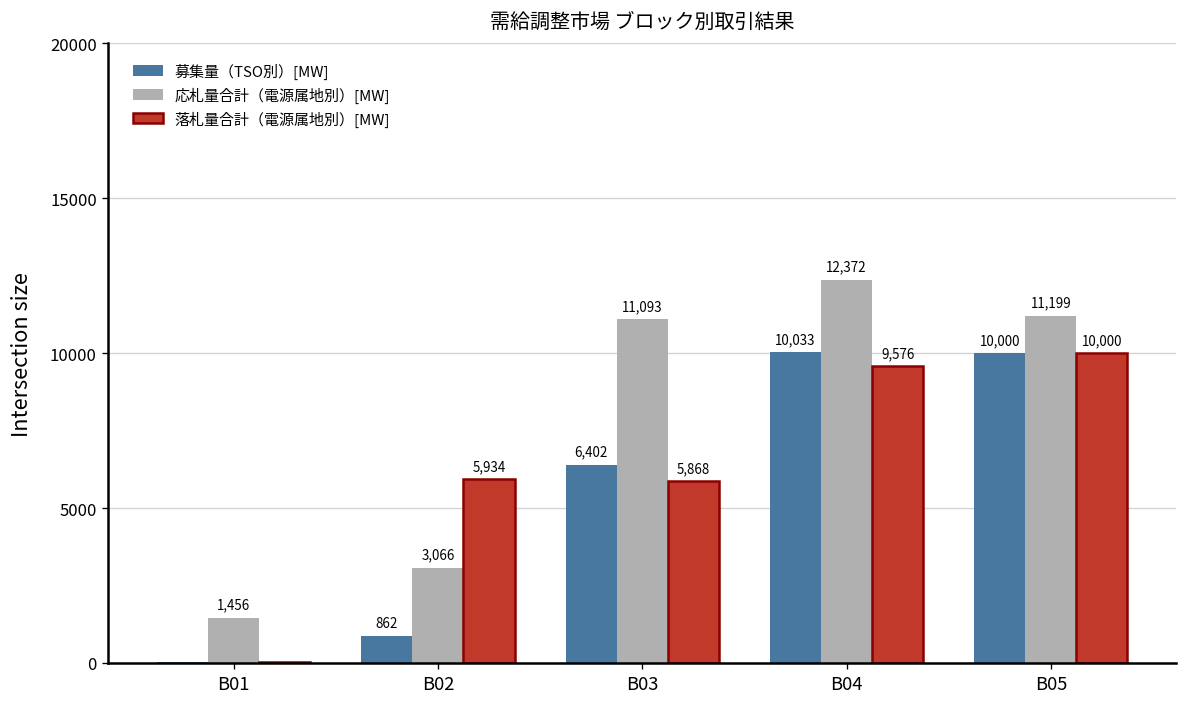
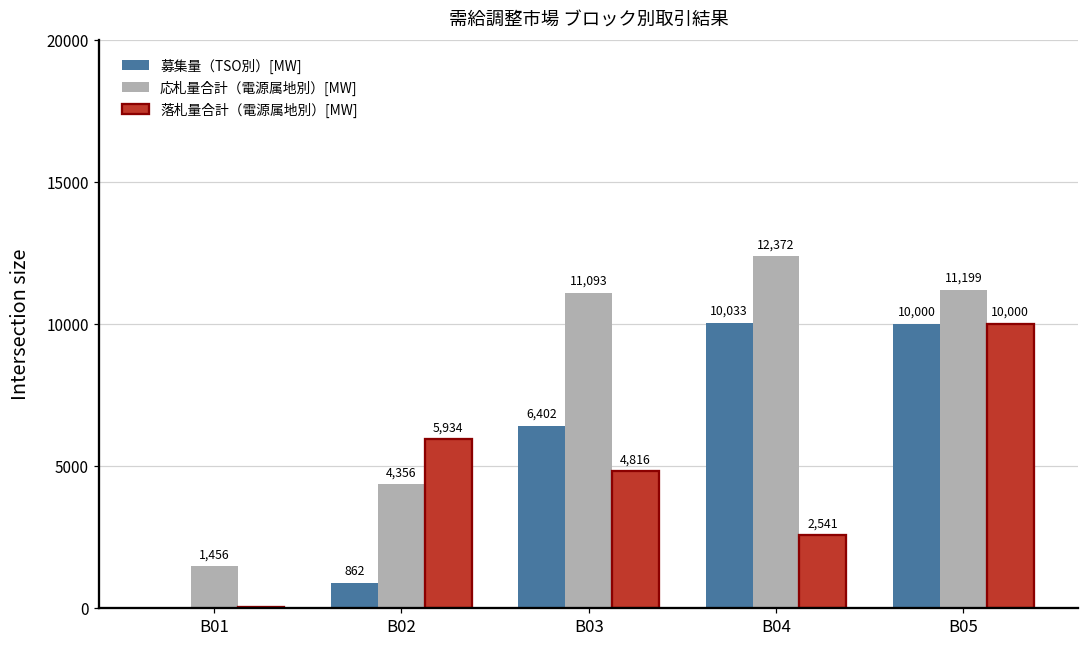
応札量合計（電源属地別）[MW], B02: 3,066 -> 4,356
落札量合計（電源属地別）[MW], B03: 5,868 -> 4,816
落札量合計（電源属地別）[MW], B04: 9,576 -> 2,541
